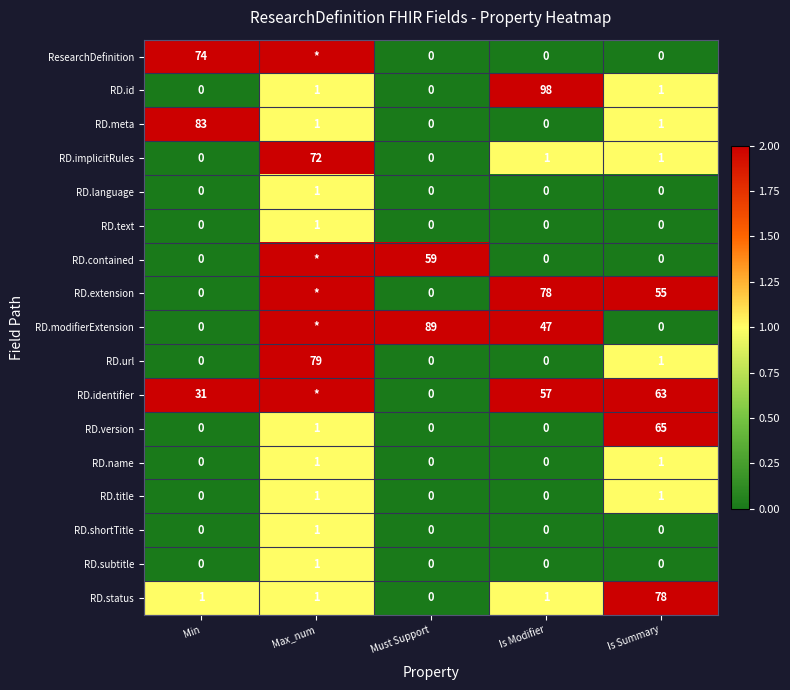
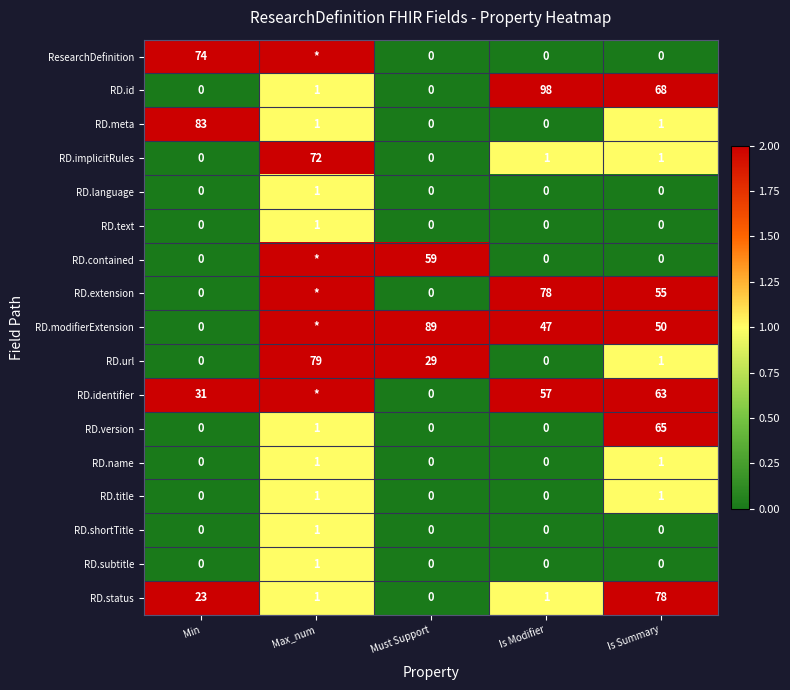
RD.id, Is Summary: 1 -> 68
RD.modifierExtension, Is Summary: 0 -> 50
RD.url, Must Support: 0 -> 29
RD.status, Min: 1 -> 23
